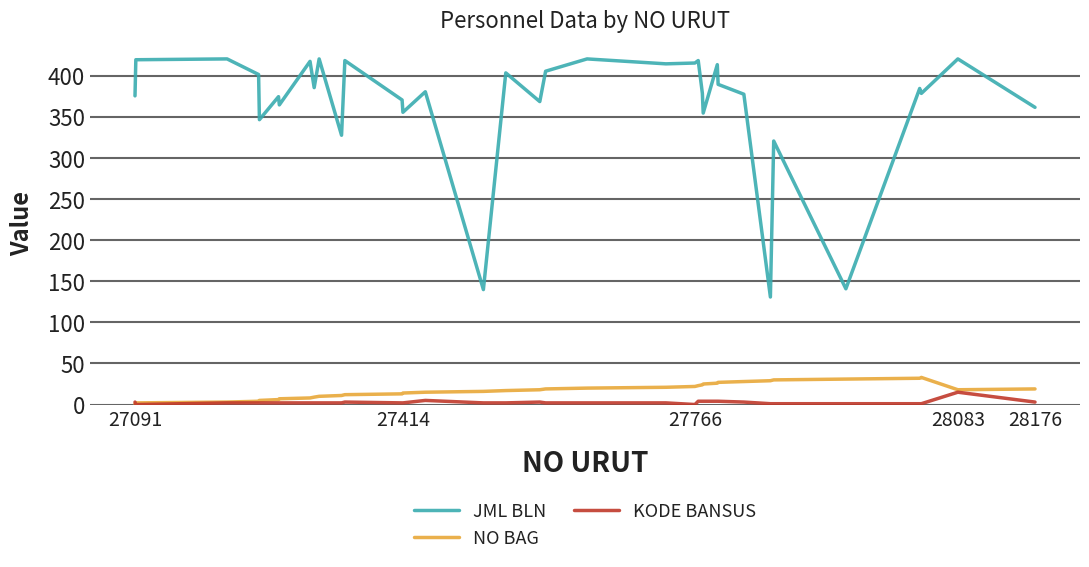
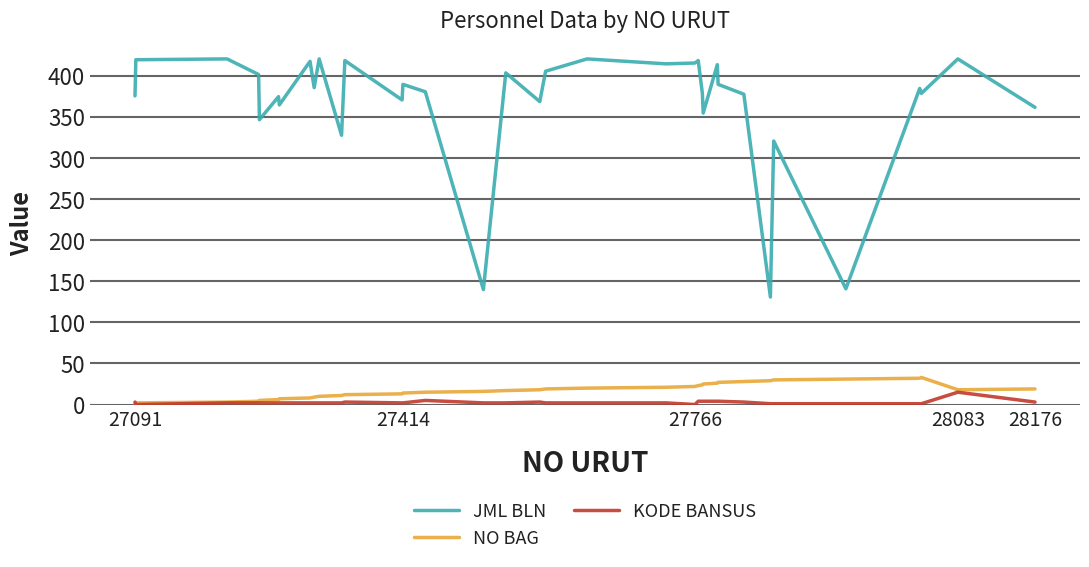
JML BLN, 27414: 360 -> 390
